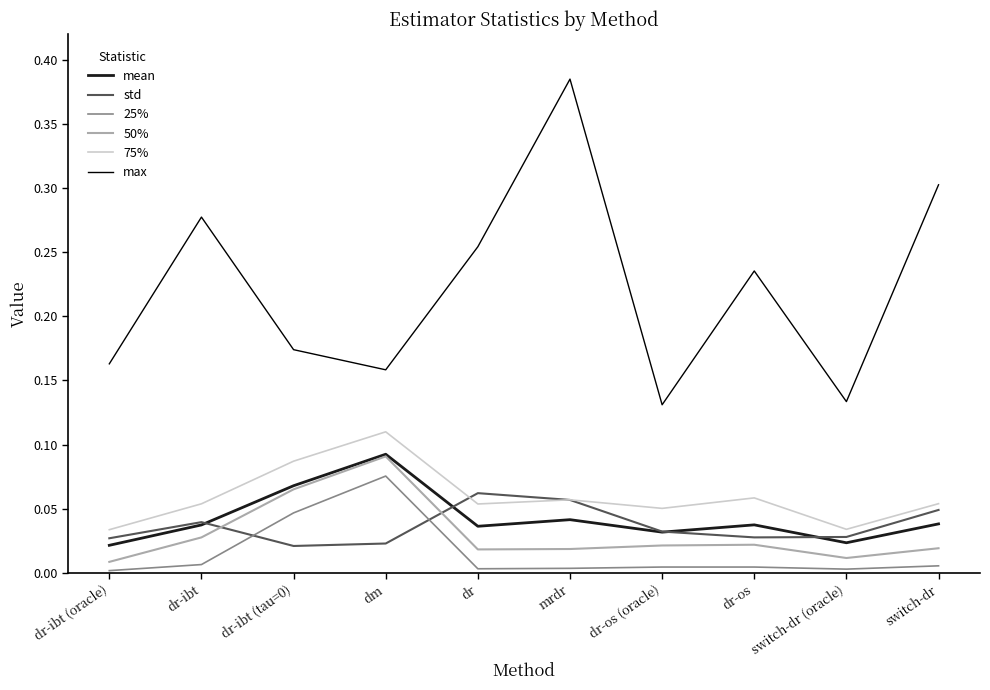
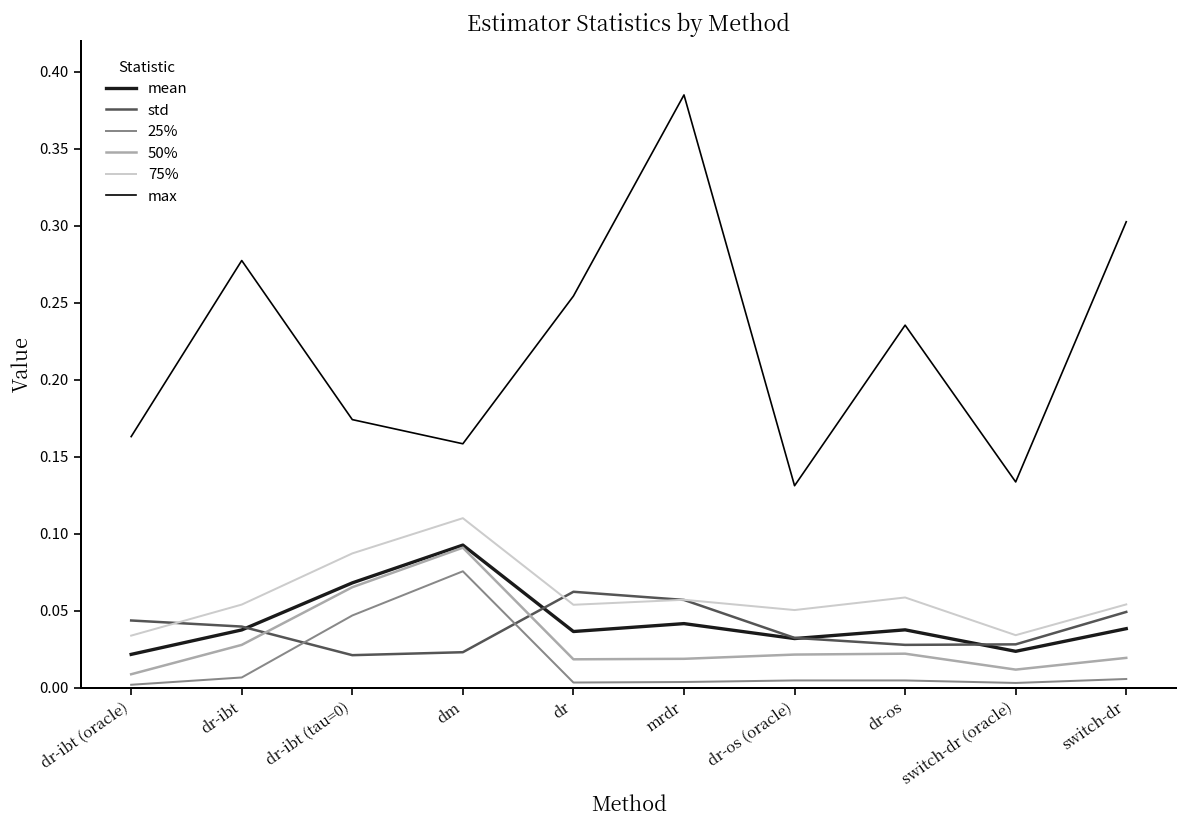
std, dr-ibt (oracle): 0.027 -> 0.044
